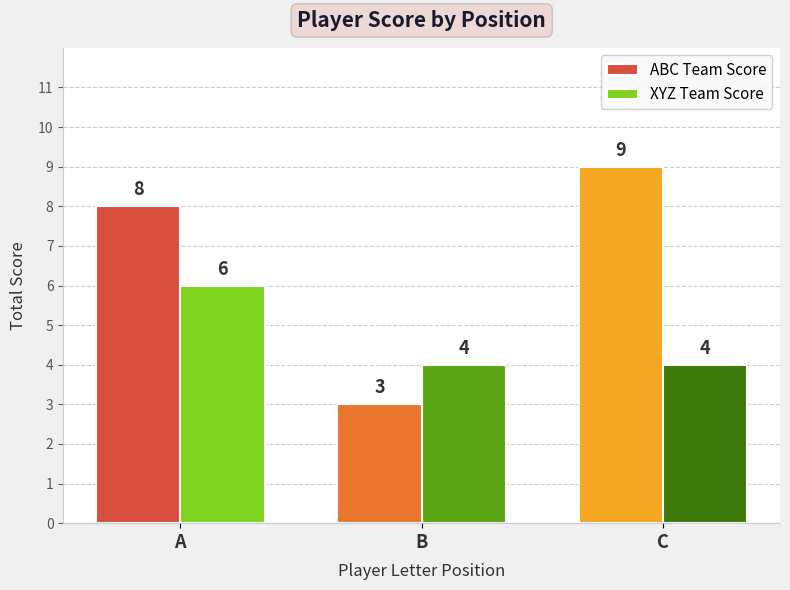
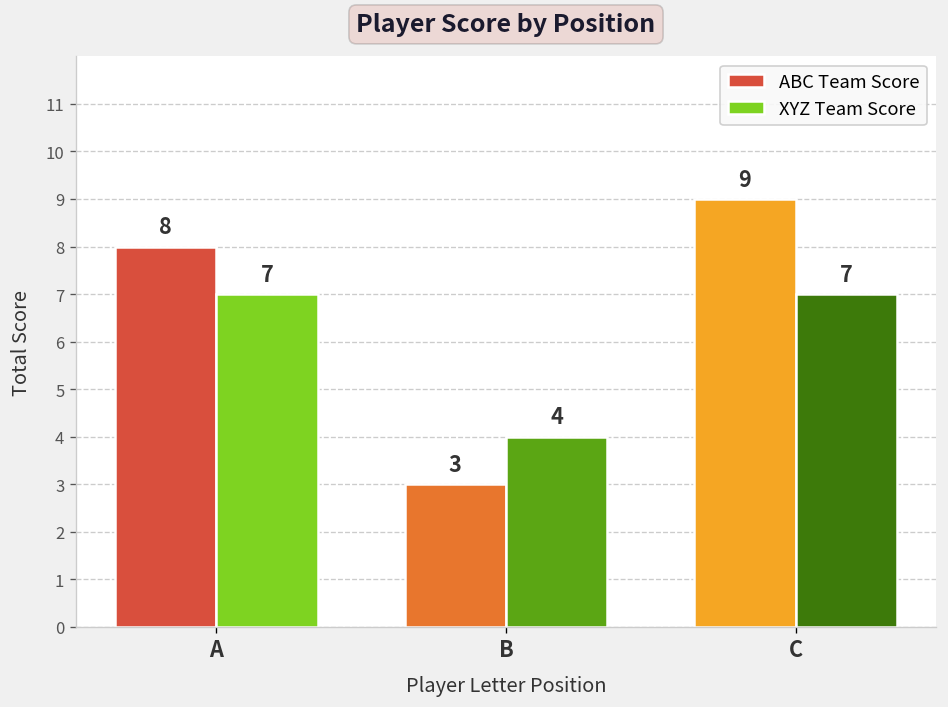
XYZ Team Score, A: 6 -> 7
XYZ Team Score, C: 4 -> 7
